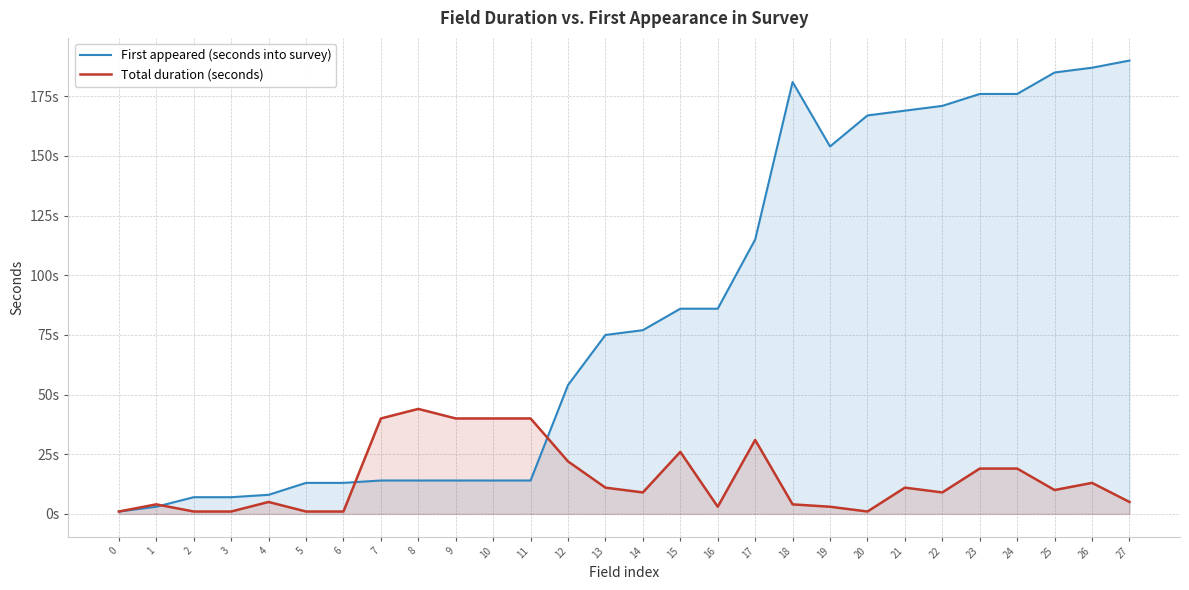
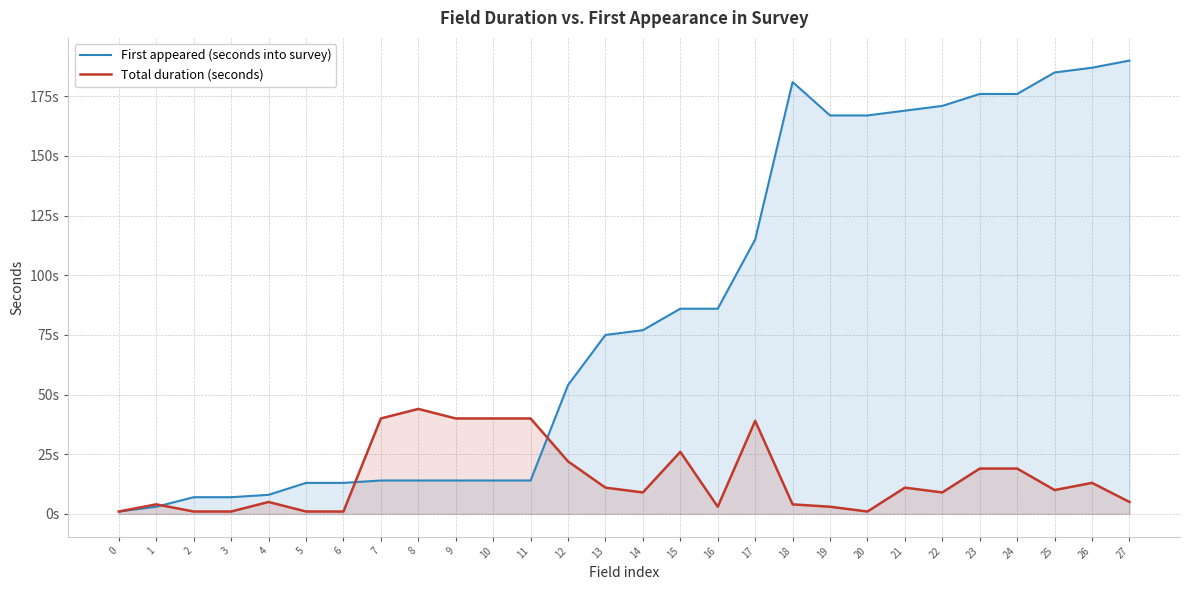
Total duration (seconds), 17: 31s -> 39s
First appeared (seconds into survey), 19: 154s -> 167s
